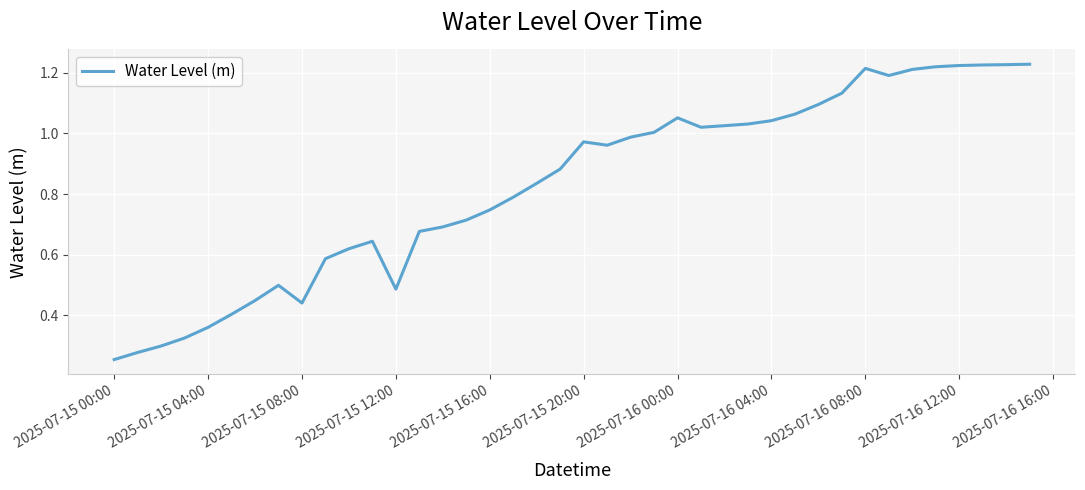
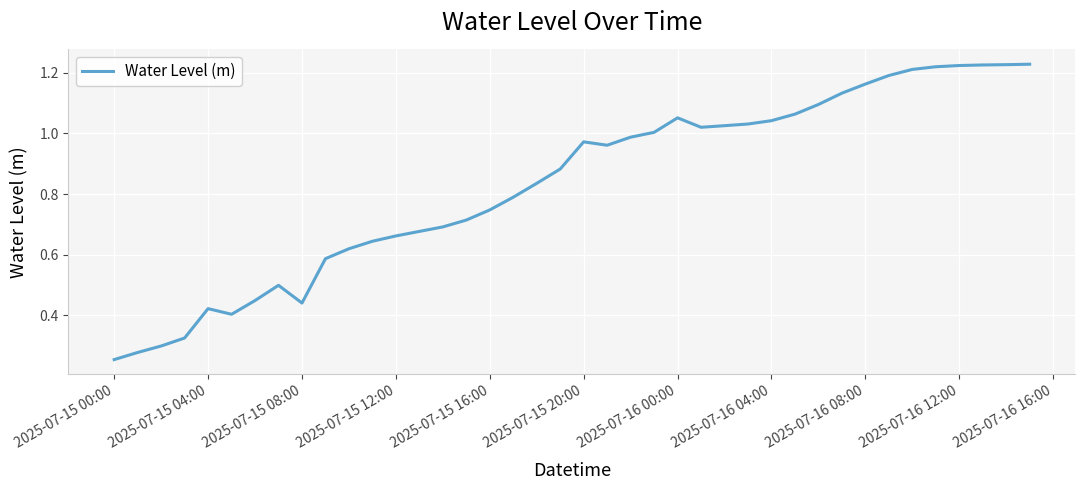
2025-07-15 04:00: 0.36 -> 0.42
2025-07-15 12:00: 0.49 -> 0.66
2025-07-16 08:00: 1.21 -> 1.16
